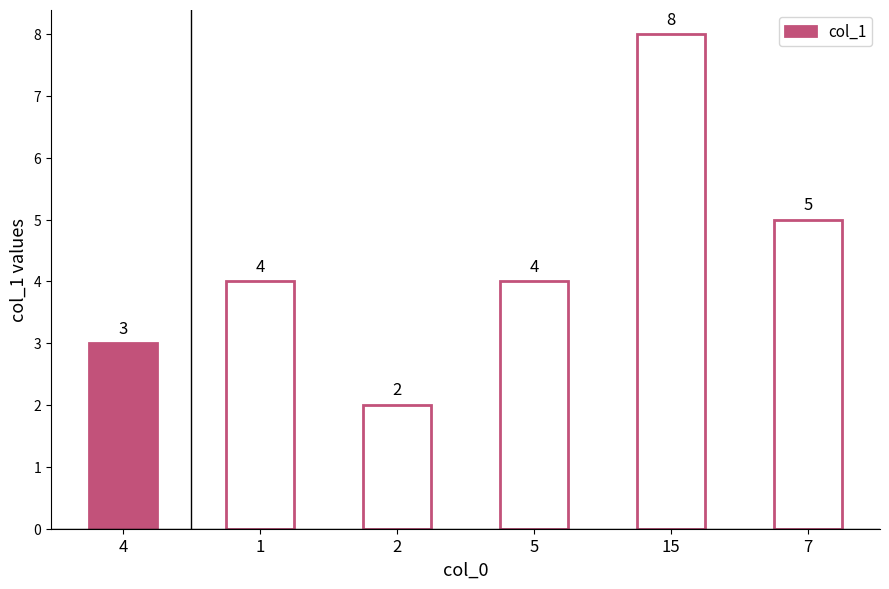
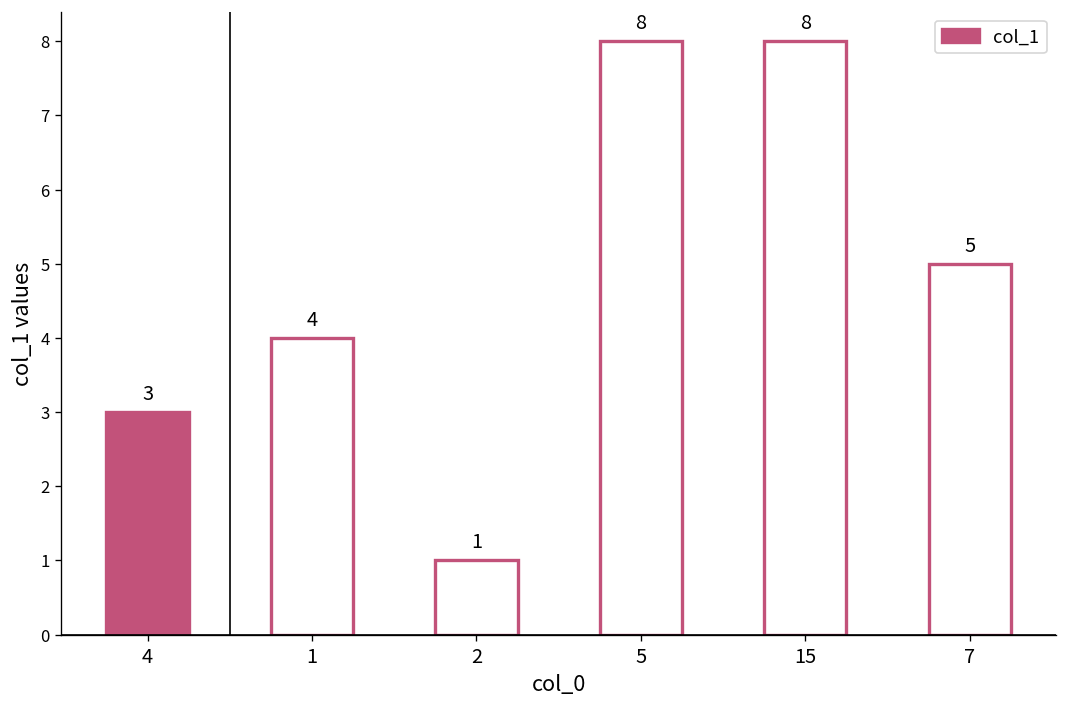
2: 2 -> 1
5: 4 -> 8
